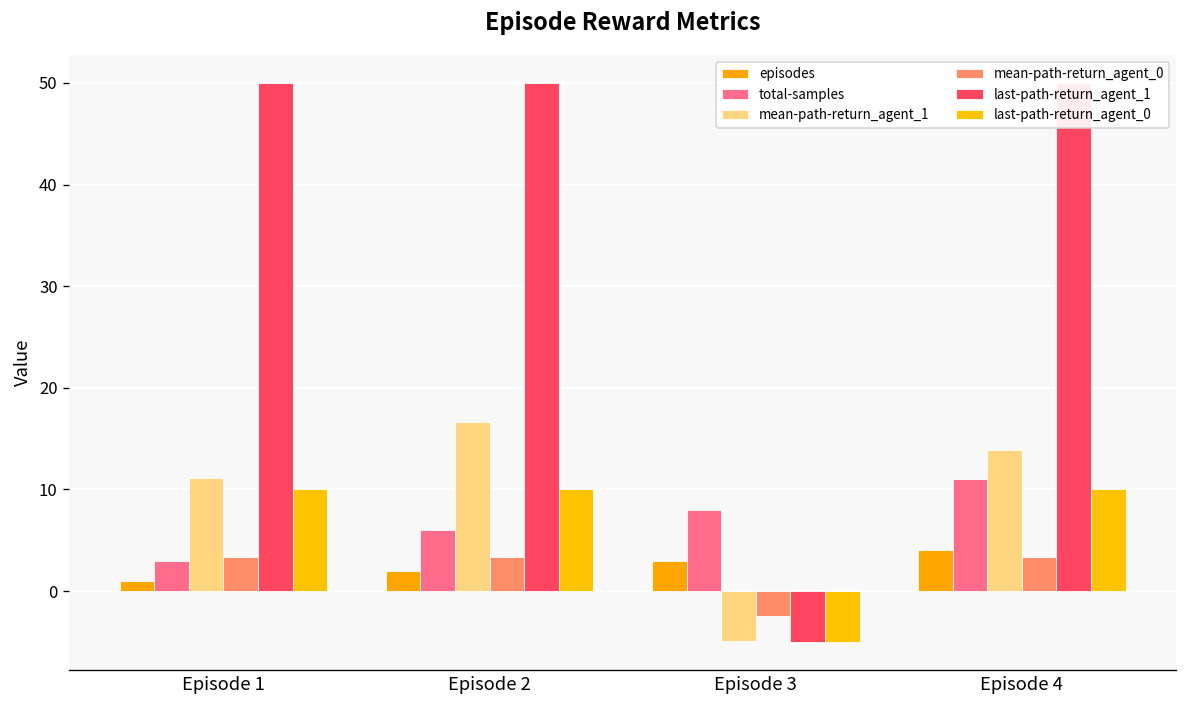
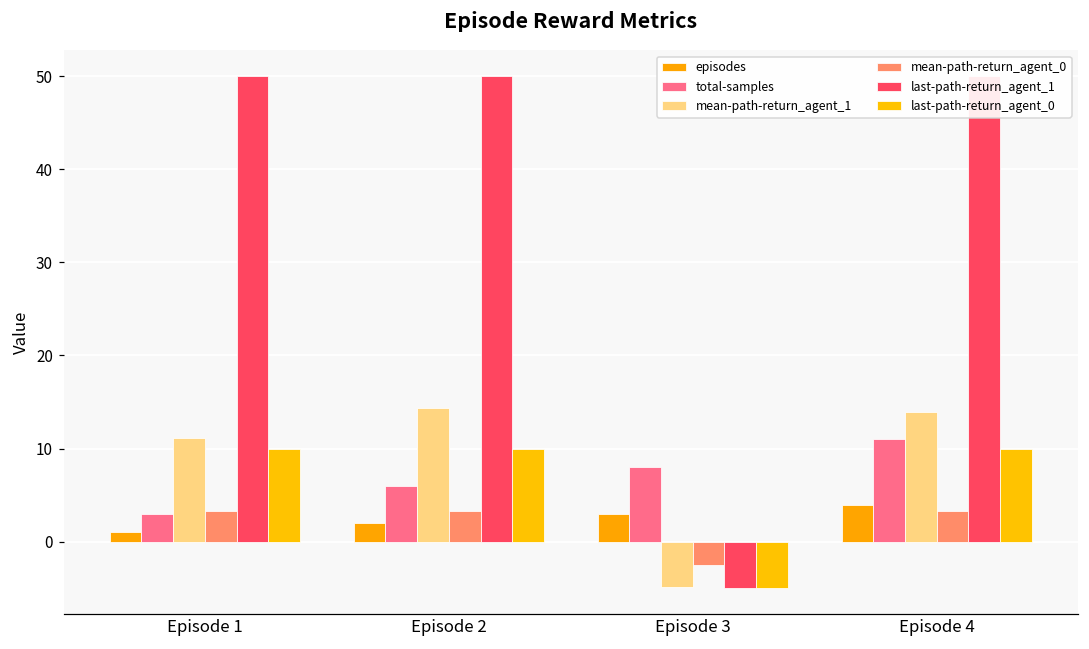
mean-path-return_agent_1, Episode 2: 17 -> 14
